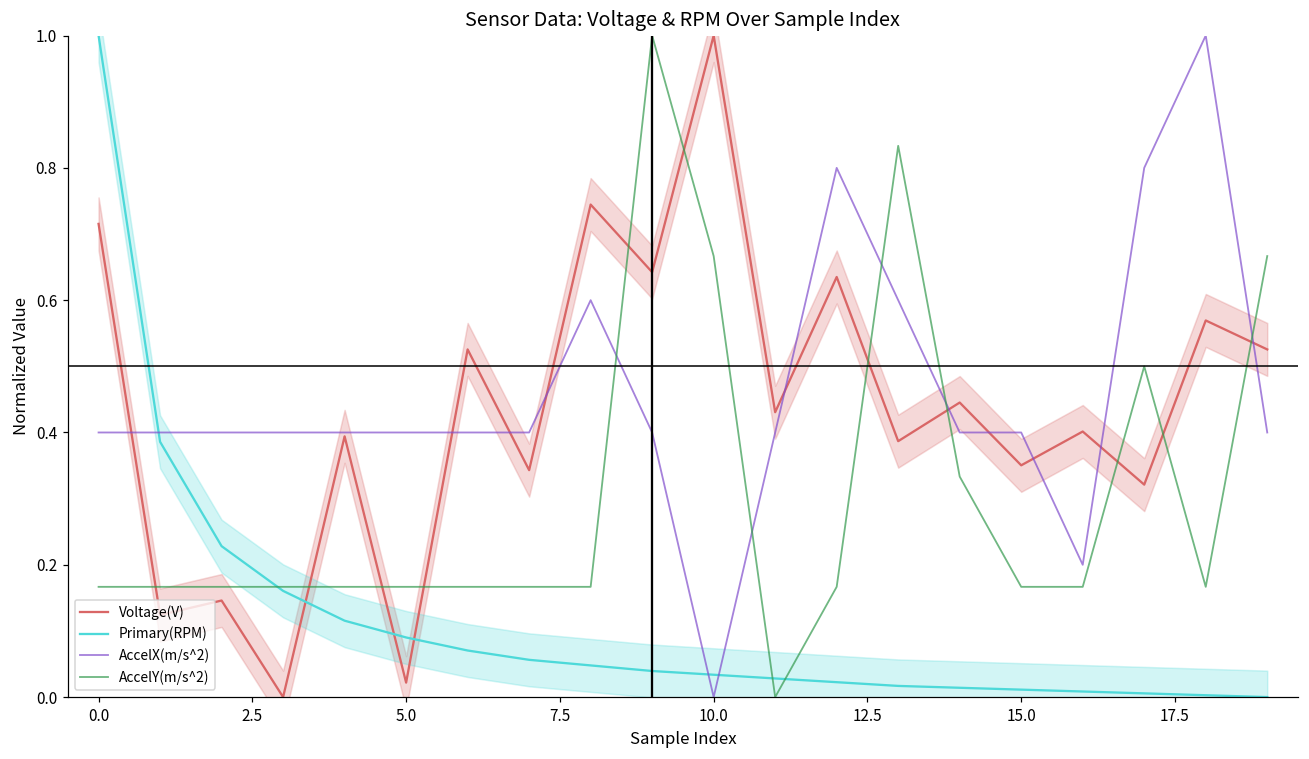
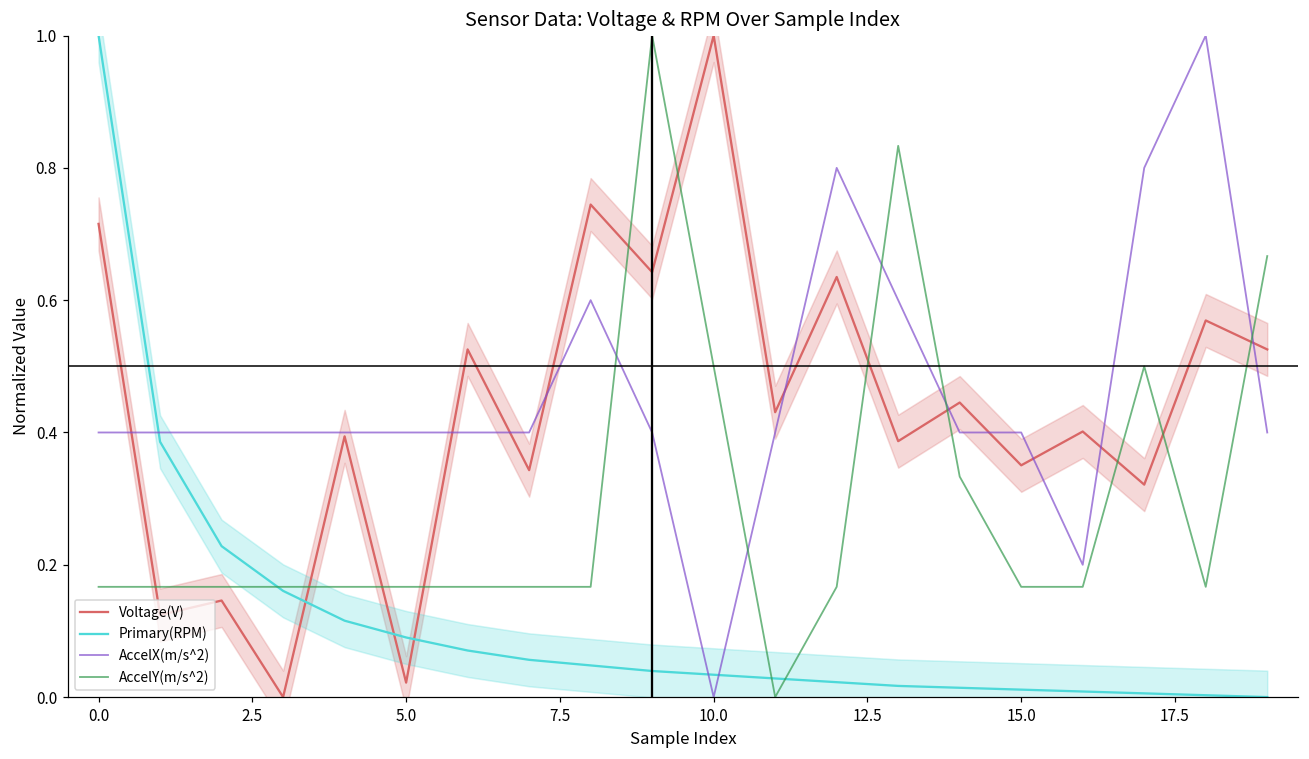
AccelY(m/s^2), 10.0: 0.67 -> 0.50
